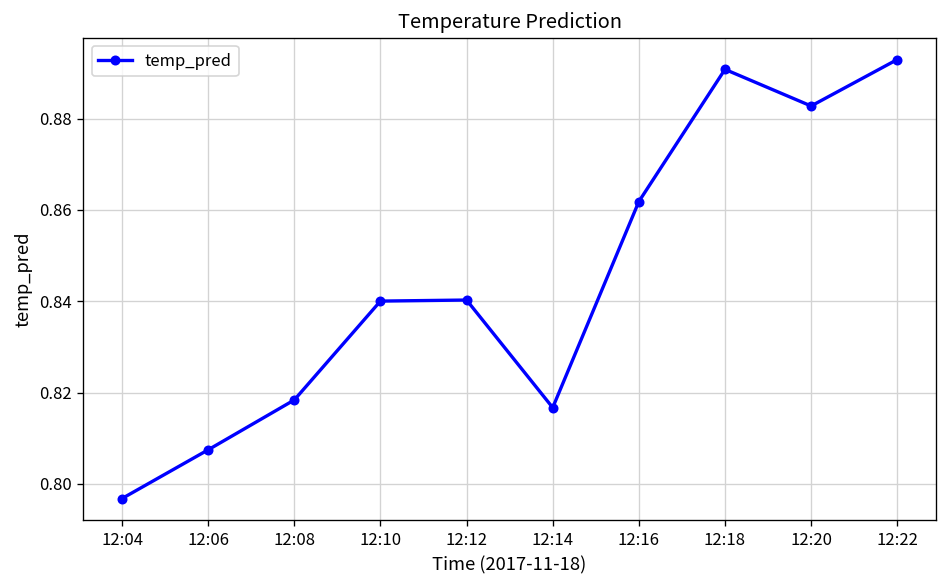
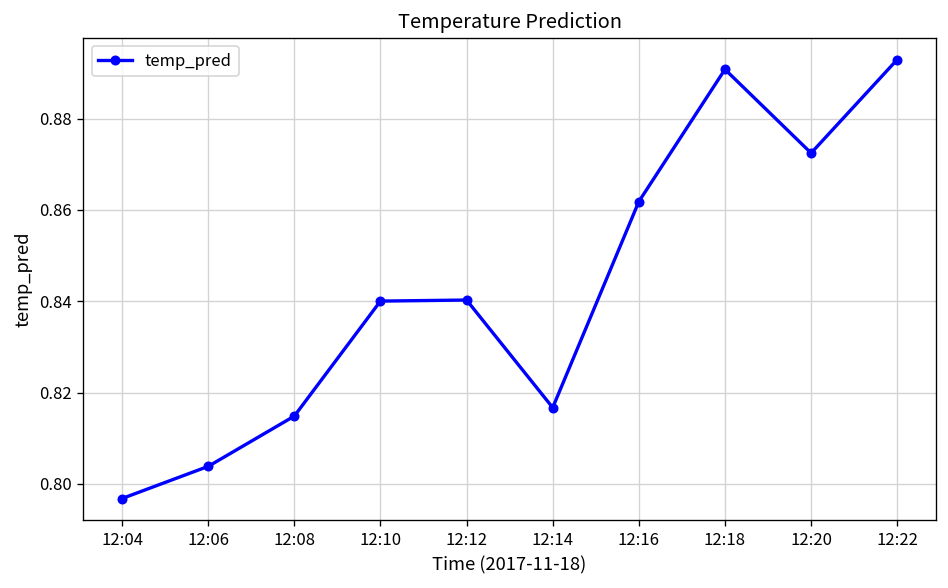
12:06: 0.807 -> 0.804
12:08: 0.818 -> 0.815
12:20: 0.883 -> 0.872
